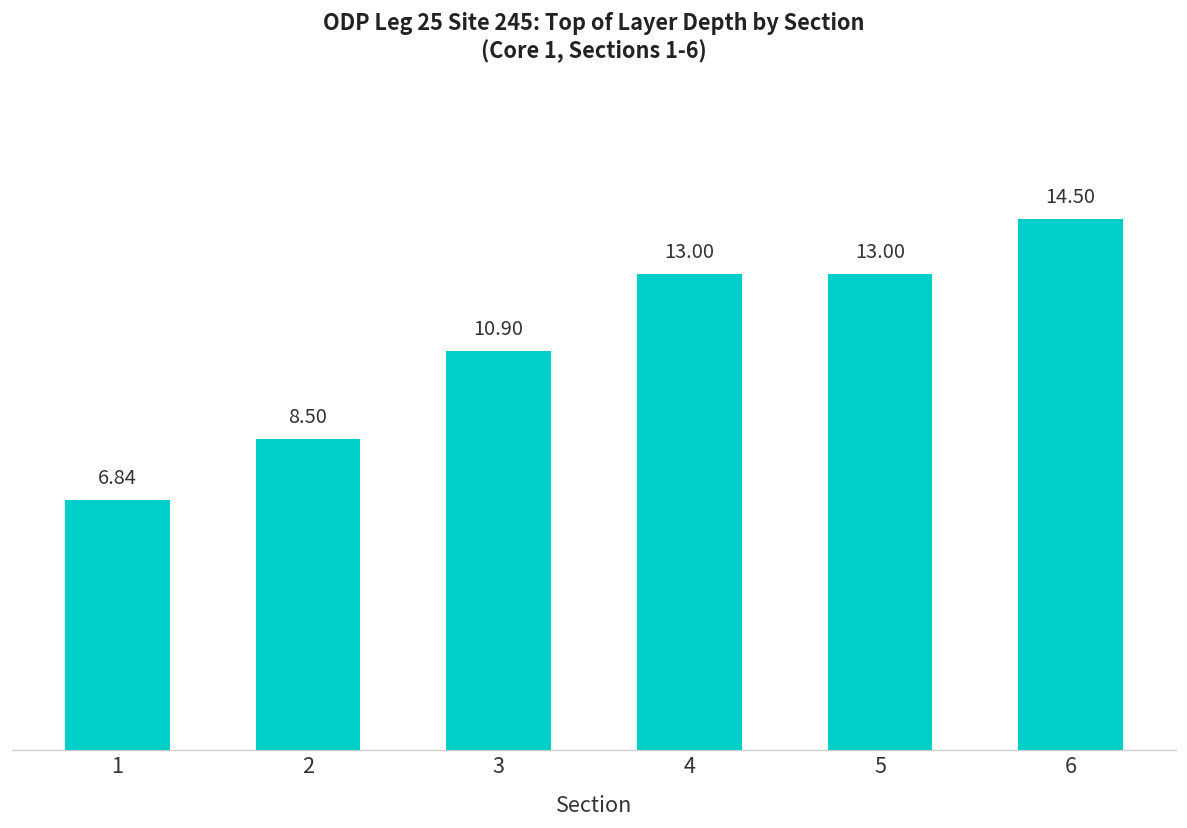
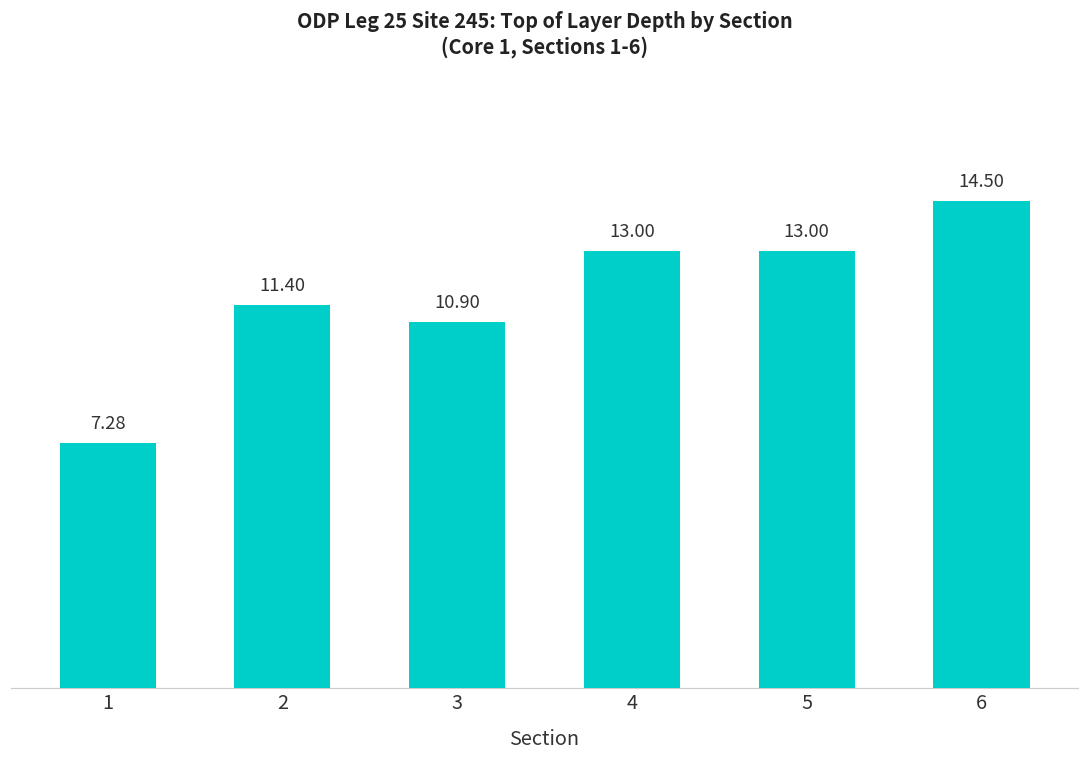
1: 6.84 -> 7.28
2: 8.50 -> 11.40
